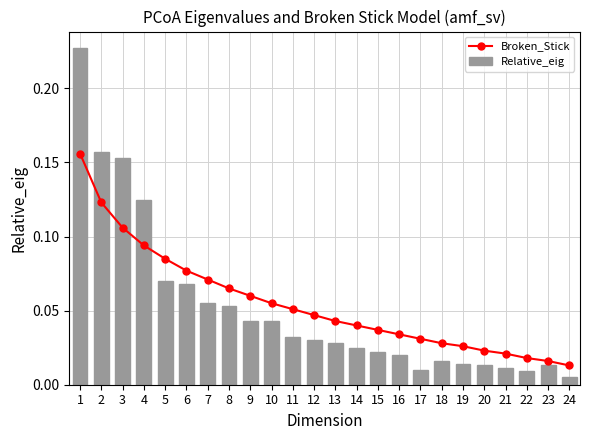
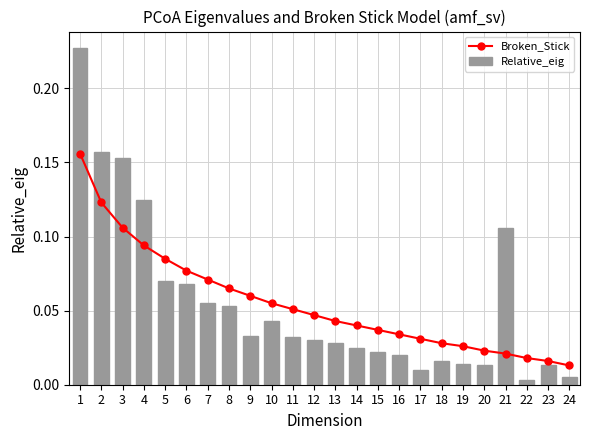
Relative_eig, 9: 0.043 -> 0.033
Relative_eig, 21: 0.011 -> 0.106
Relative_eig, 22: 0.009 -> 0.003
